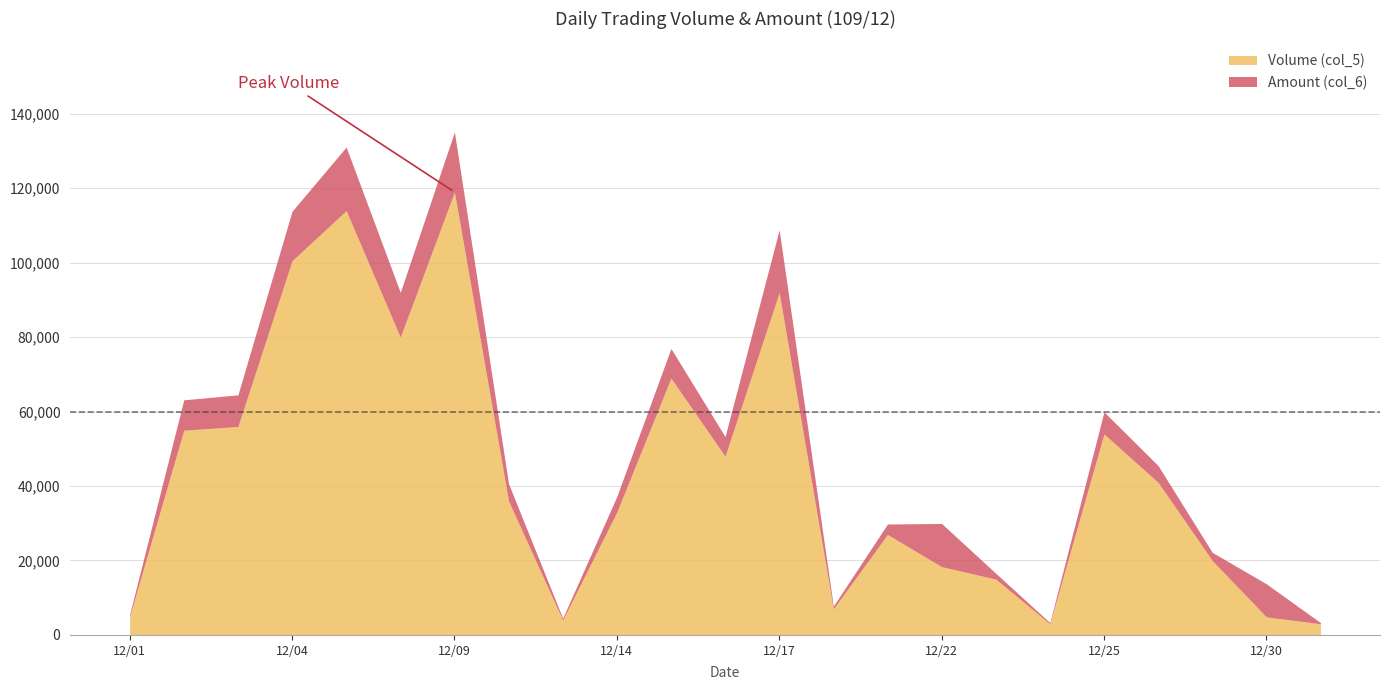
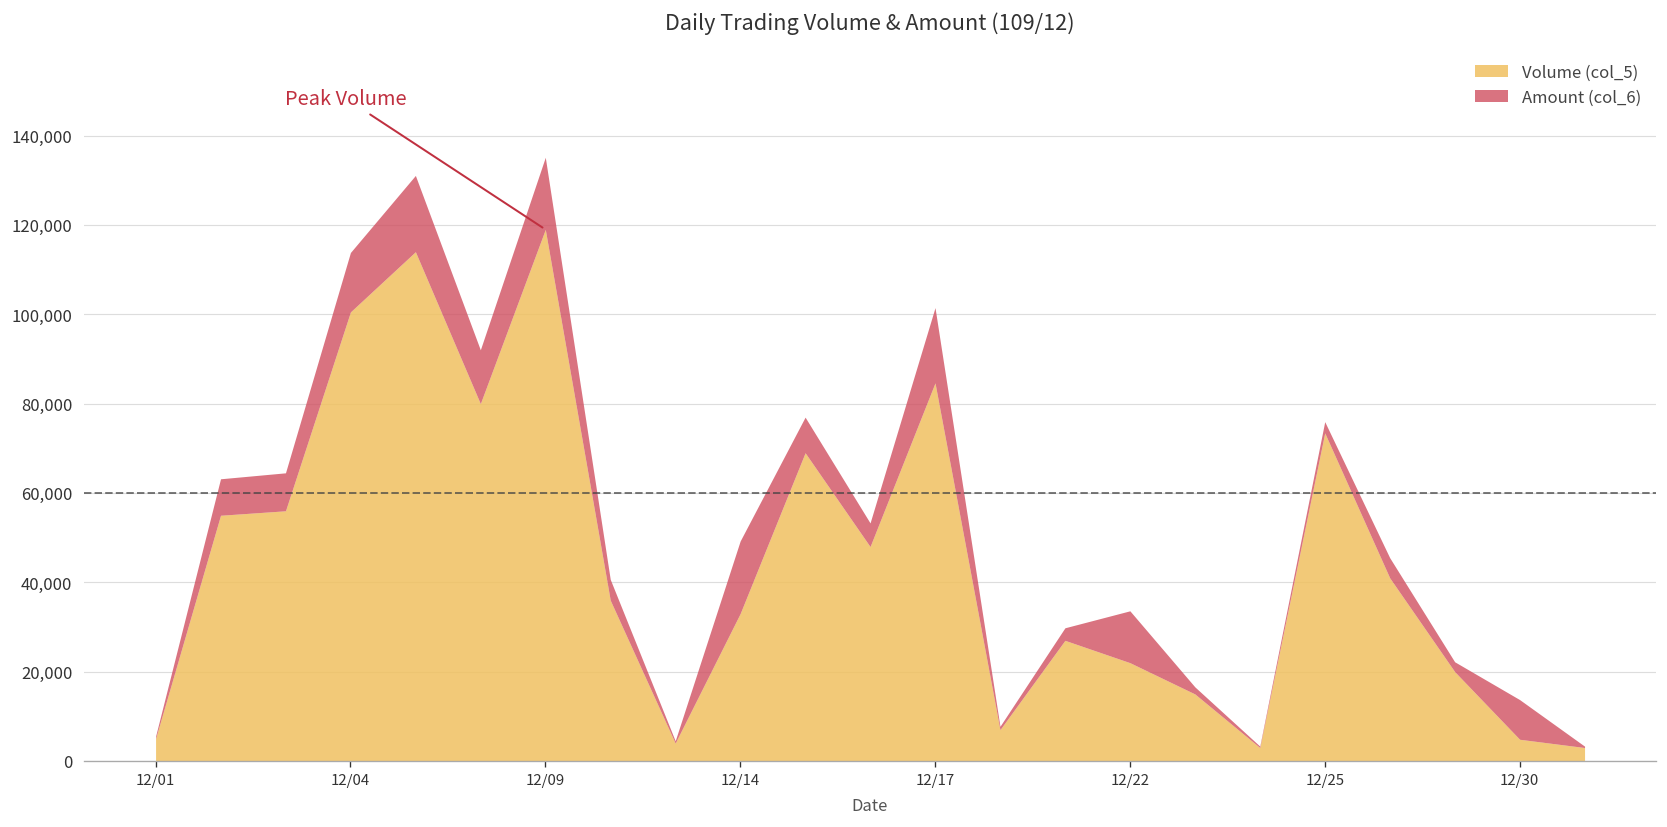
Amount (col_6), 12/14: 4,000 -> 16,000
Volume (col_5), 12/17: 92,000 -> 85,000
Volume (col_5), 12/22: 18,000 -> 22,000
Volume (col_5), 12/25: 54,000 -> 73,000
Amount (col_6), 12/25: 6,000 -> 3,000
